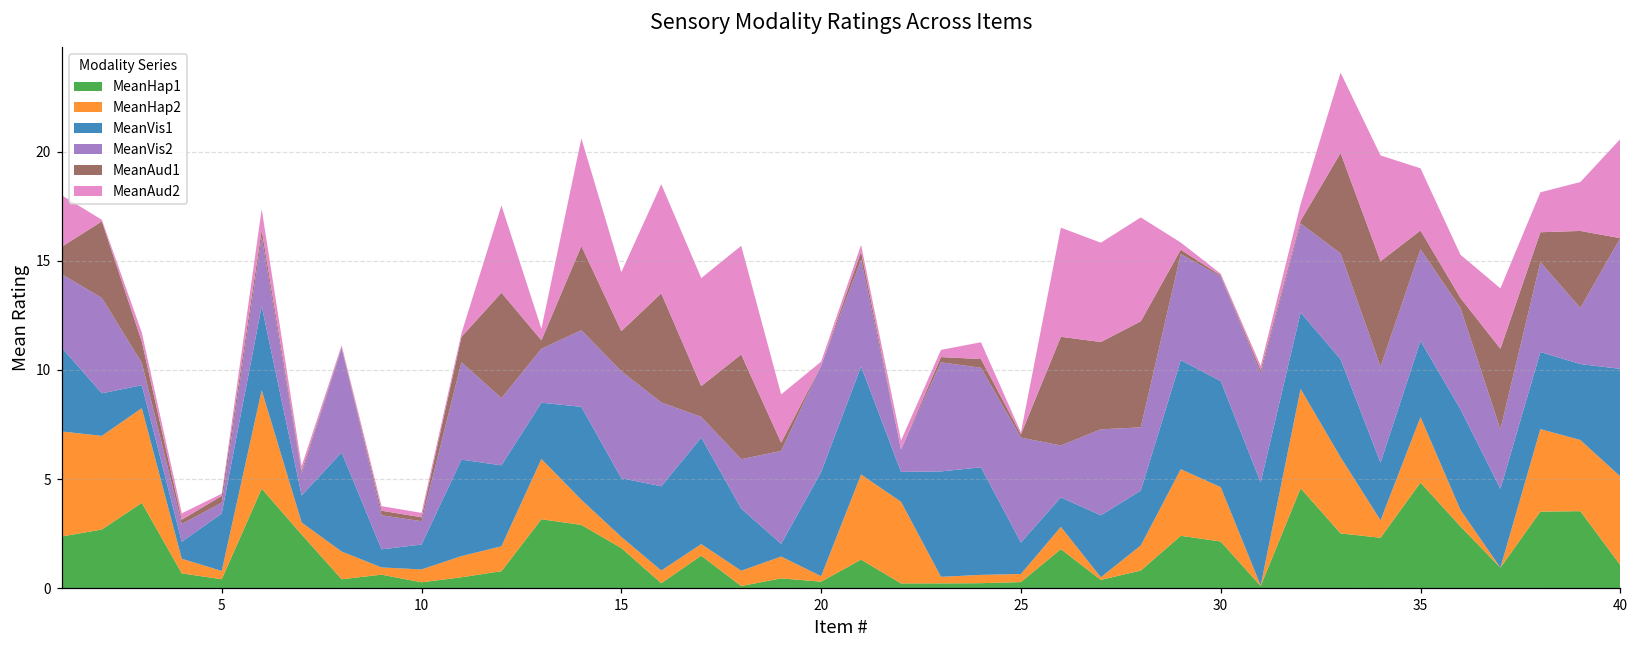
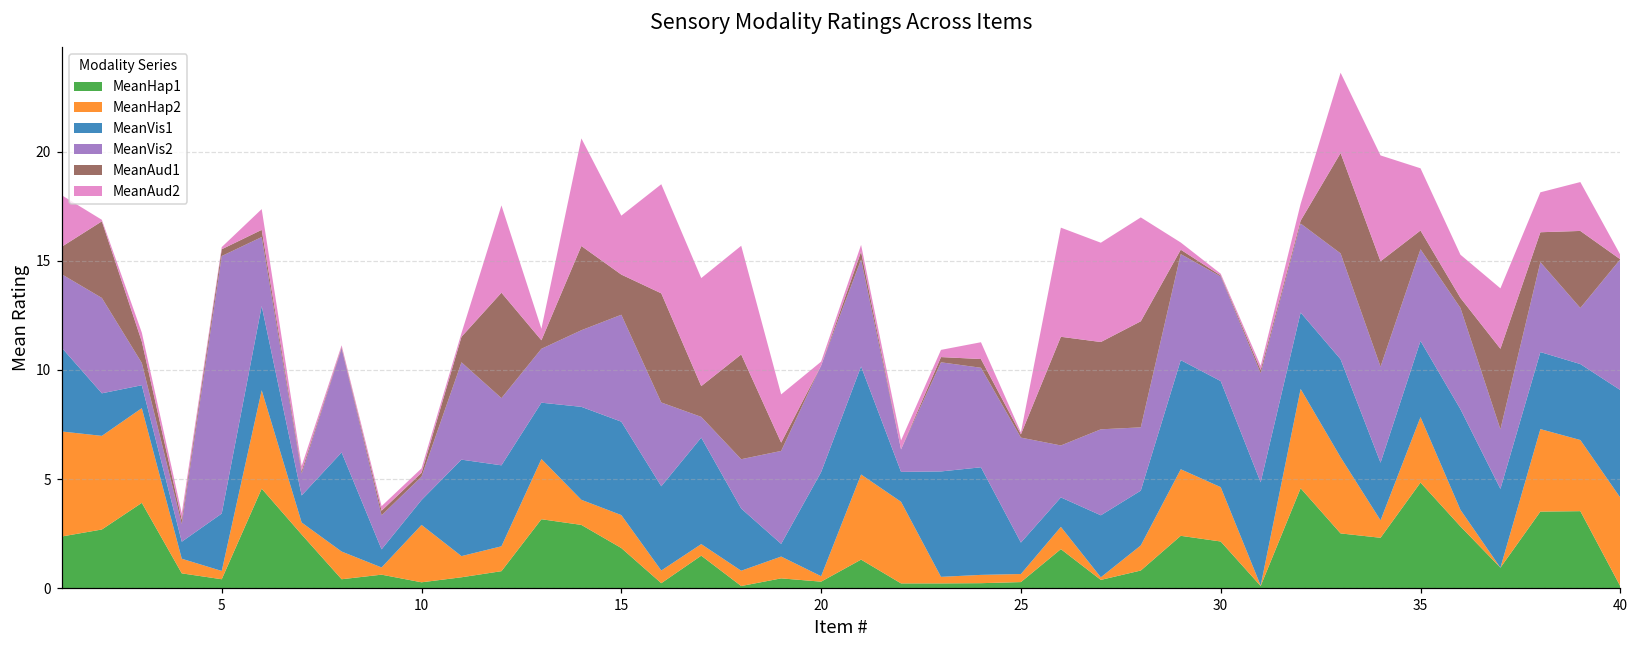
MeanVis2, 5: 0.5 -> 11.8
MeanHap2, 10: 0.6 -> 2.6
MeanHap2, 15: 0.5 -> 1.5
MeanVis1, 15: 2.7 -> 4.3
MeanHap1, 40: 1.1 -> 0.1
MeanAud2, 40: 4.5 -> 0.2
